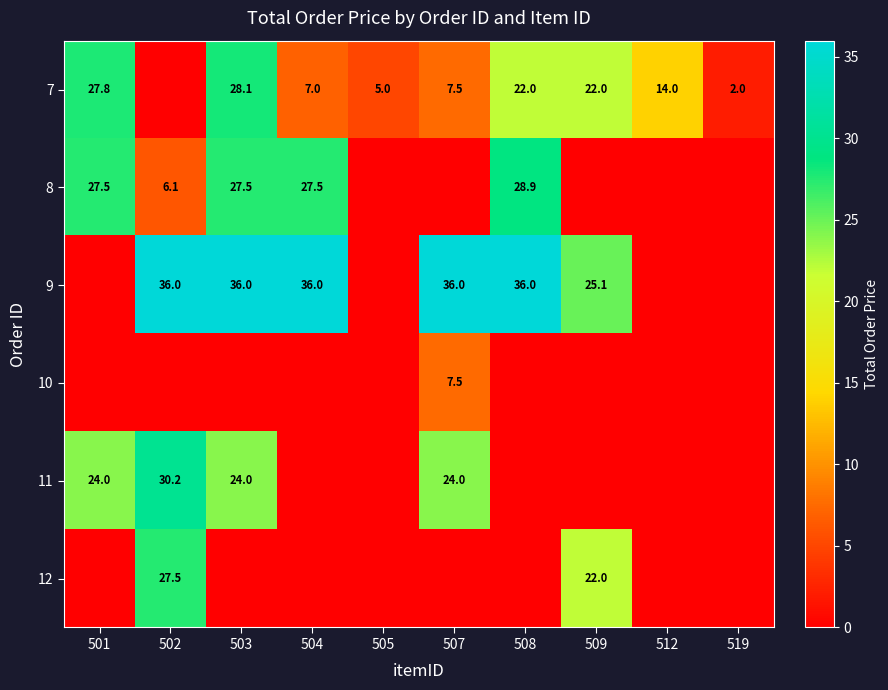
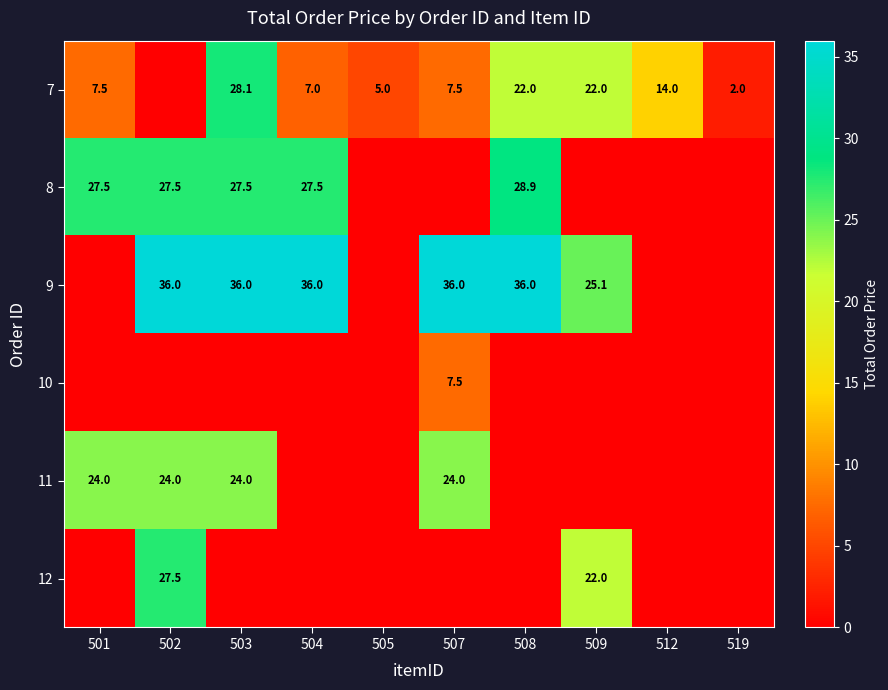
7, 501: 27.8 -> 7.5
8, 502: 6.1 -> 27.5
11, 502: 30.2 -> 24.0
